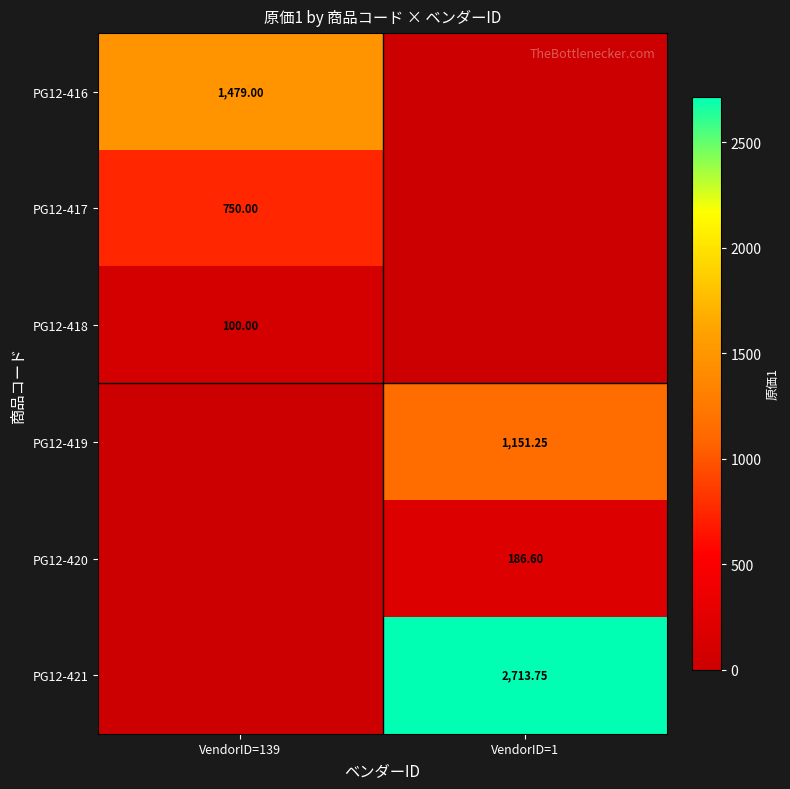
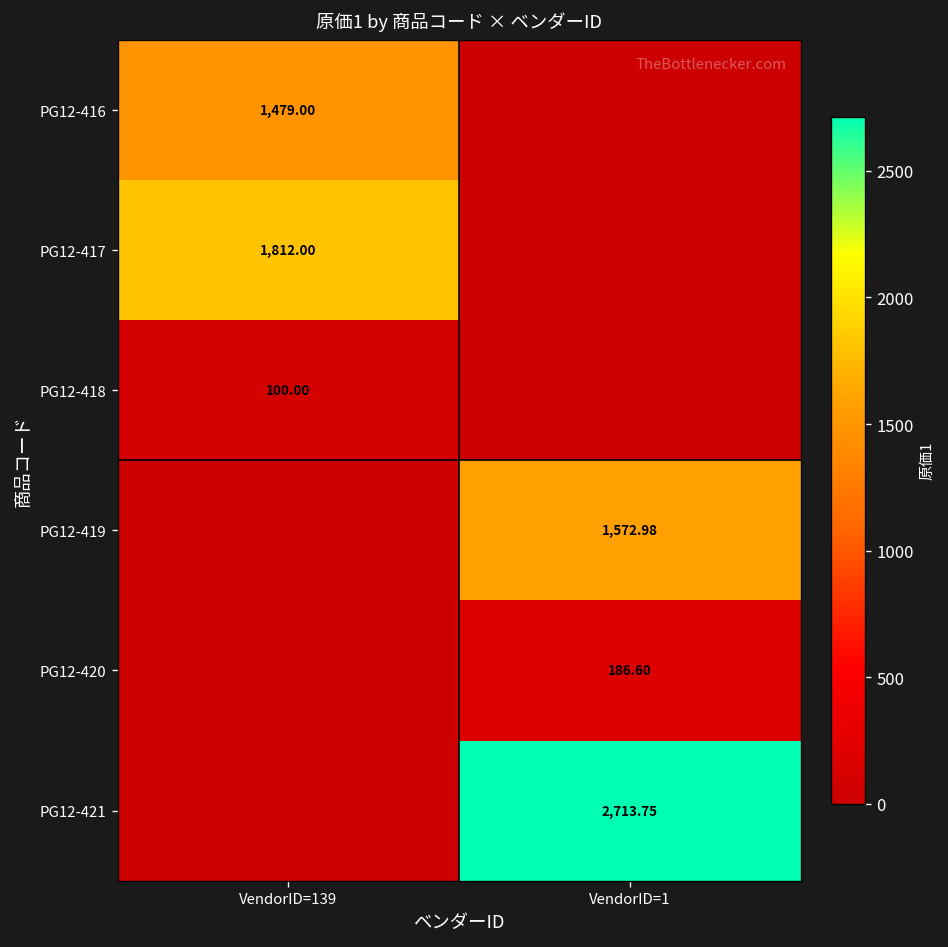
PG12-417, VendorID=139: 750.00 -> 1,812.00
PG12-419, VendorID=1: 1,151.25 -> 1,572.98
